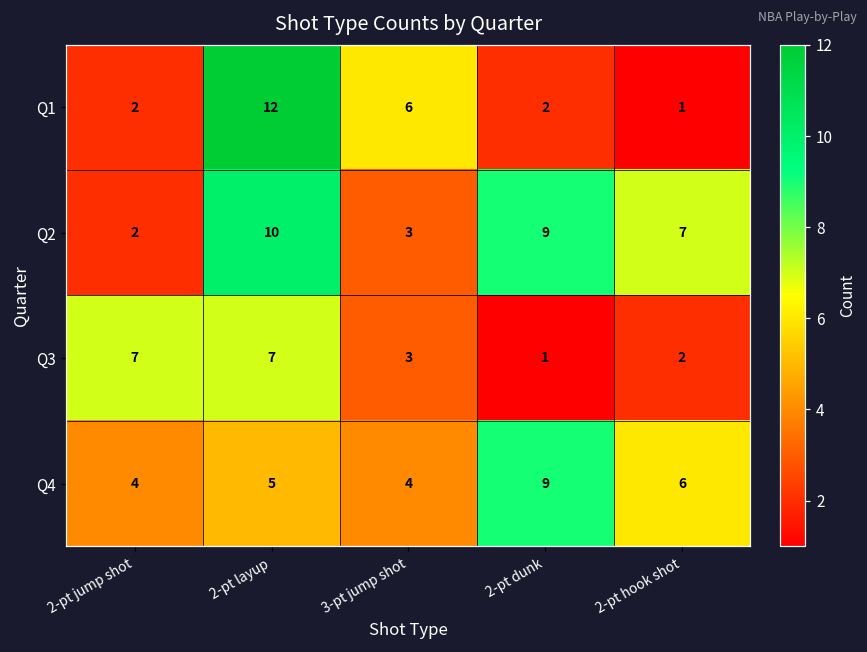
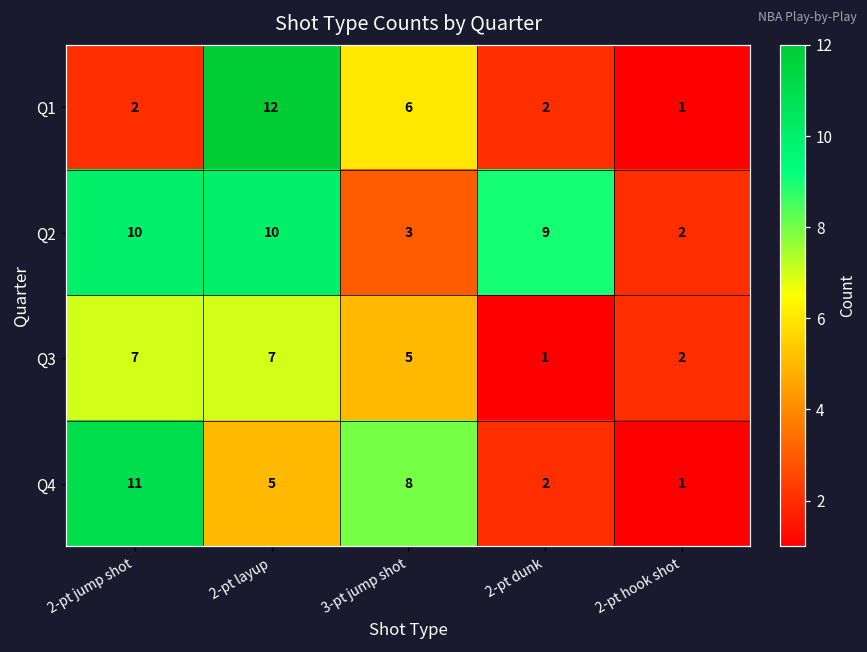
Q2, 2-pt jump shot: 2 -> 10
Q2, 2-pt hook shot: 7 -> 2
Q3, 3-pt jump shot: 3 -> 5
Q4, 2-pt jump shot: 4 -> 11
Q4, 3-pt jump shot: 4 -> 8
Q4, 2-pt dunk: 9 -> 2
Q4, 2-pt hook shot: 6 -> 1
